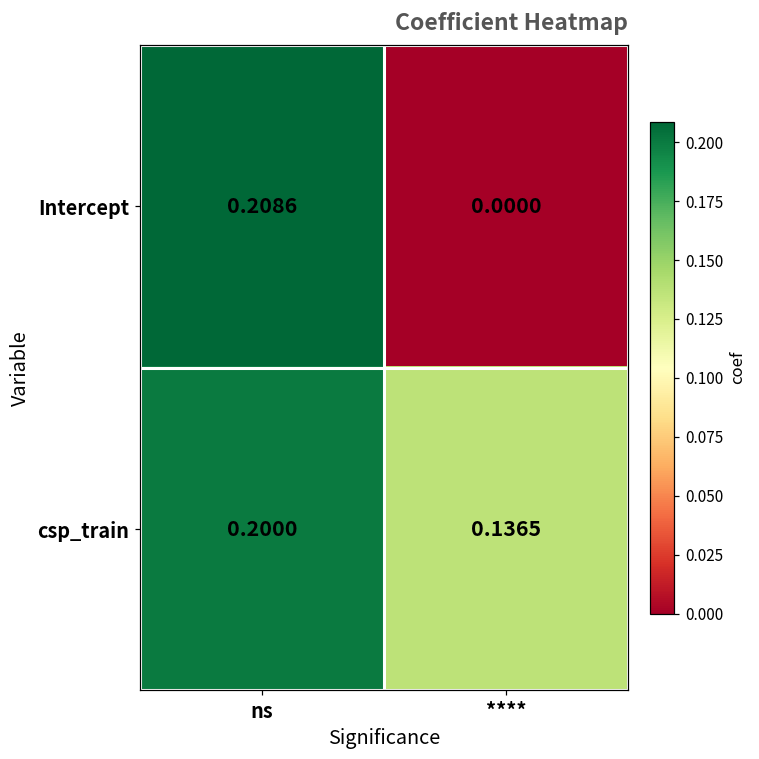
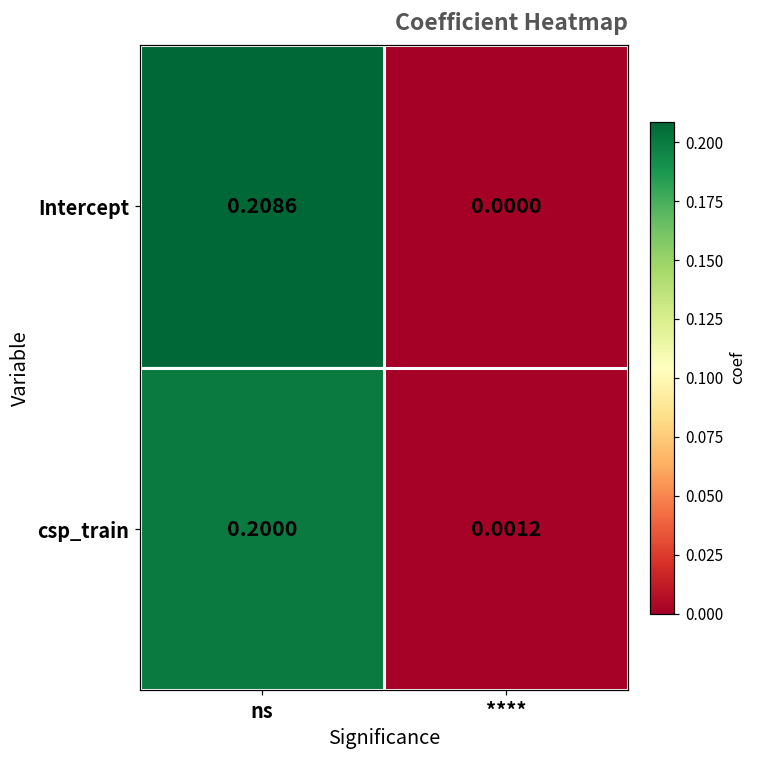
csp_train, ****: 0.1365 -> 0.0012
